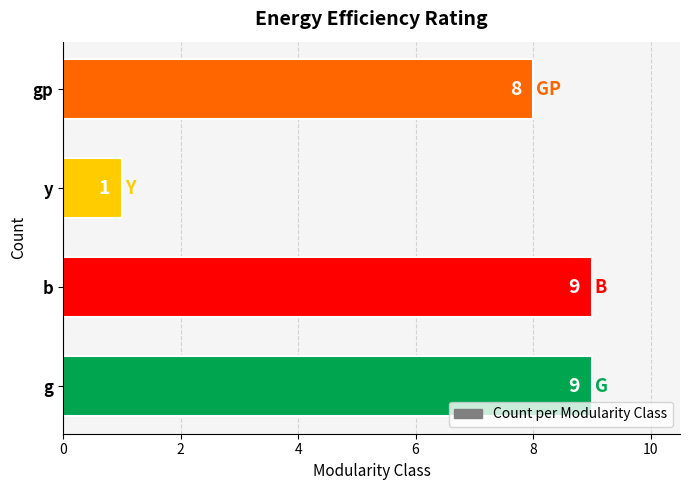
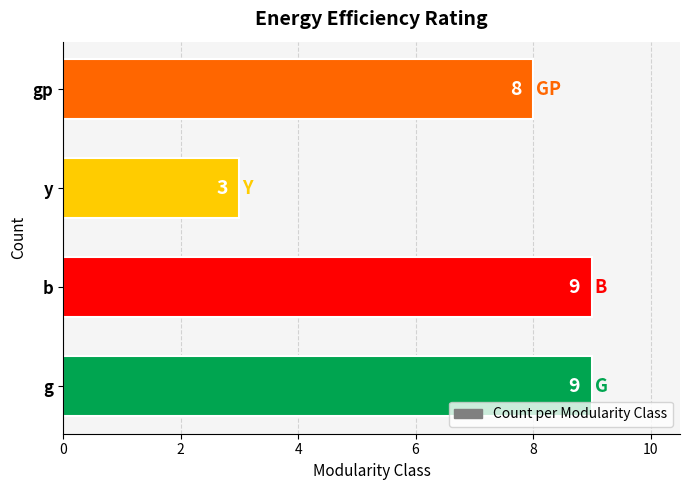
y: 1 -> 3
